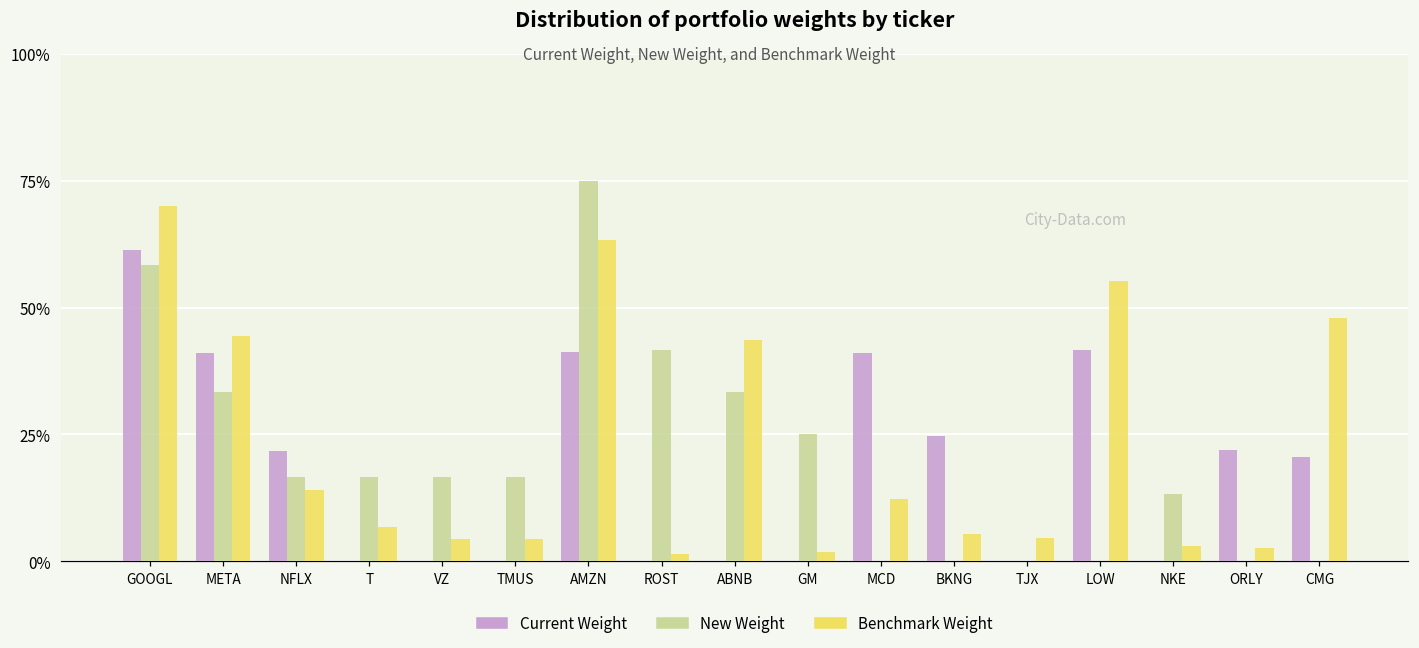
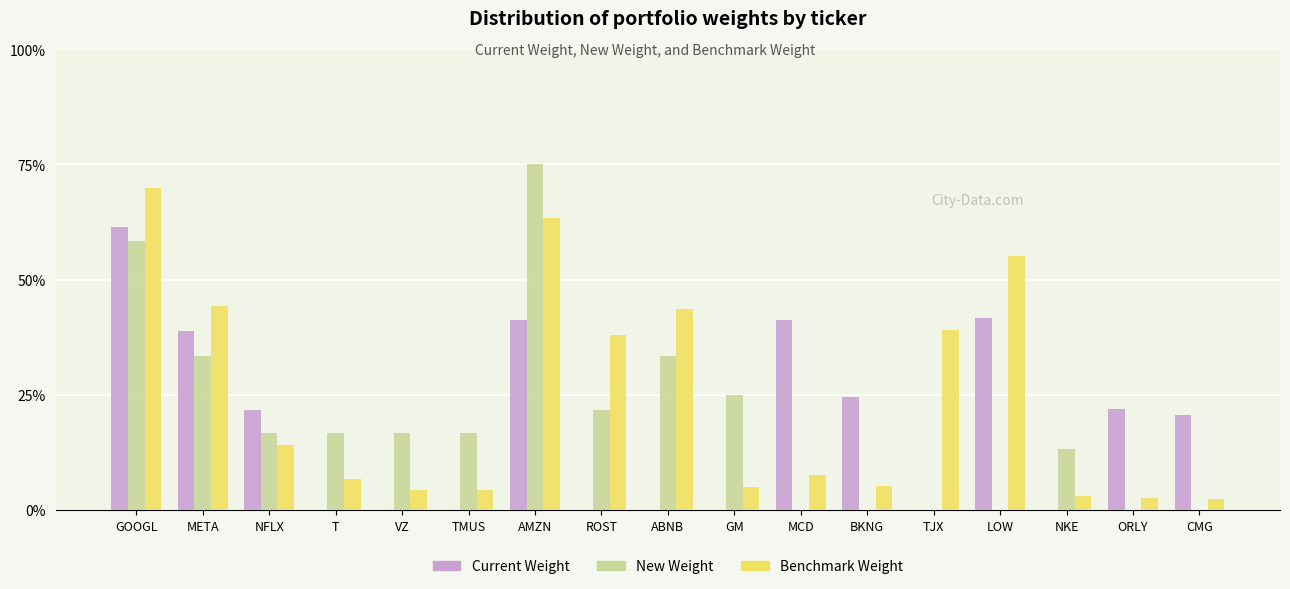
Current Weight, META: 41% -> 39%
New Weight, ROST: 42% -> 22%
Benchmark Weight, ROST: 1% -> 38%
Benchmark Weight, GM: 2% -> 5%
Benchmark Weight, MCD: 12% -> 8%
Benchmark Weight, TJX: 5% -> 39%
Benchmark Weight, CMG: 48% -> 2%
